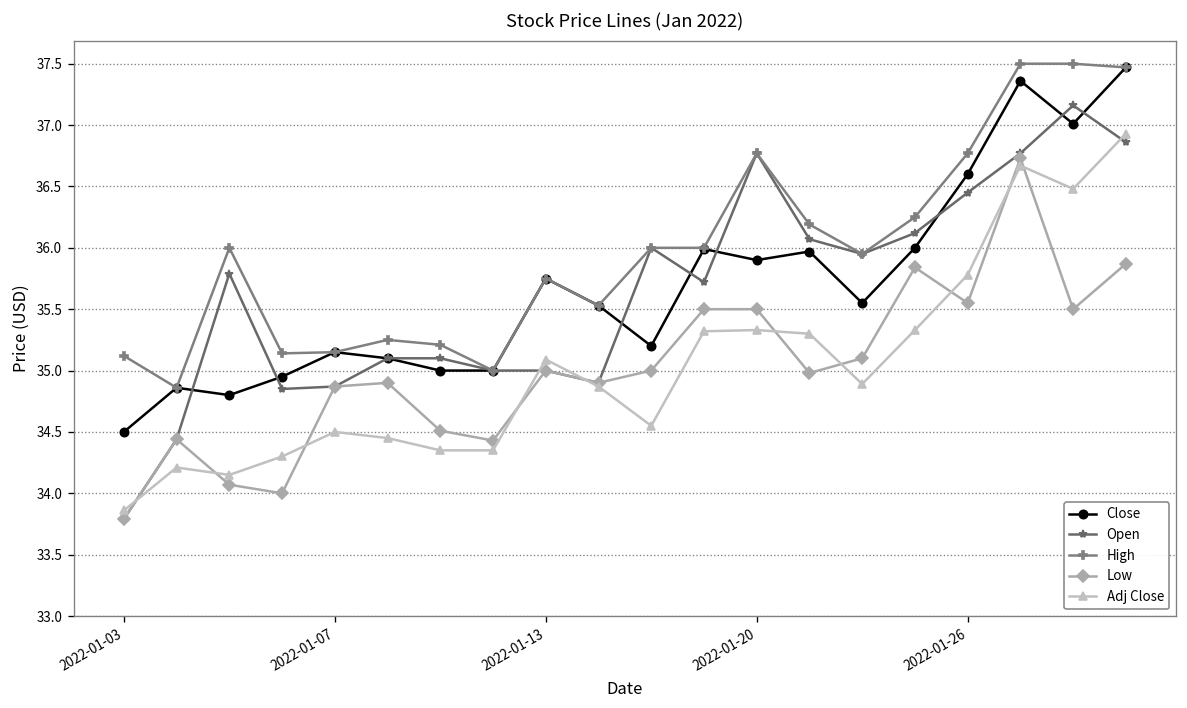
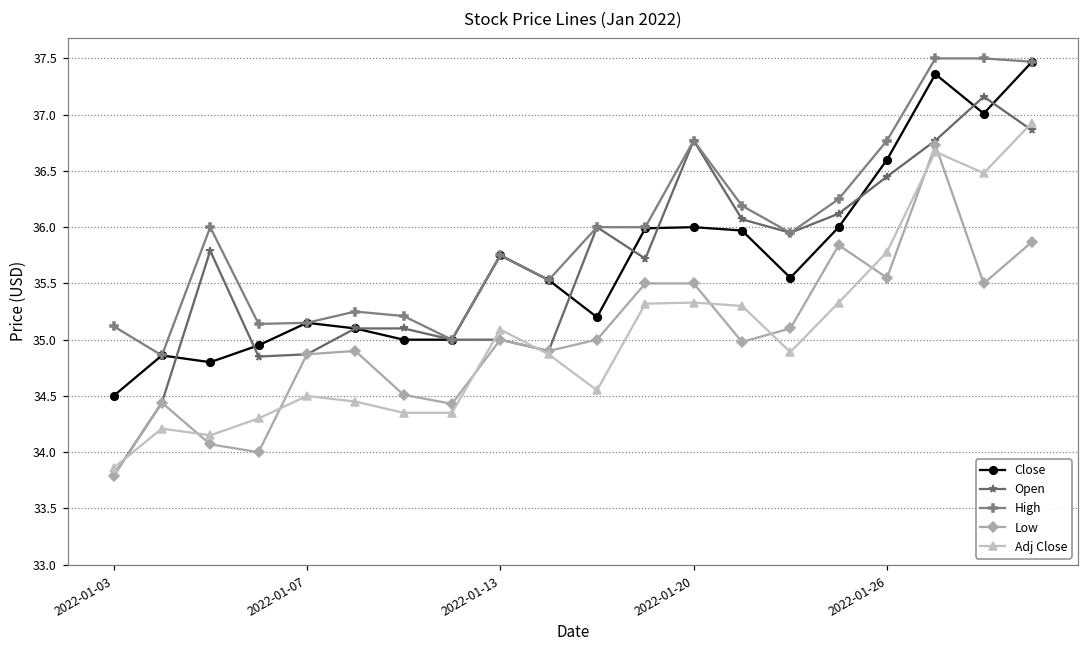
Close, 2022-01-20: 35.9 -> 36.0
